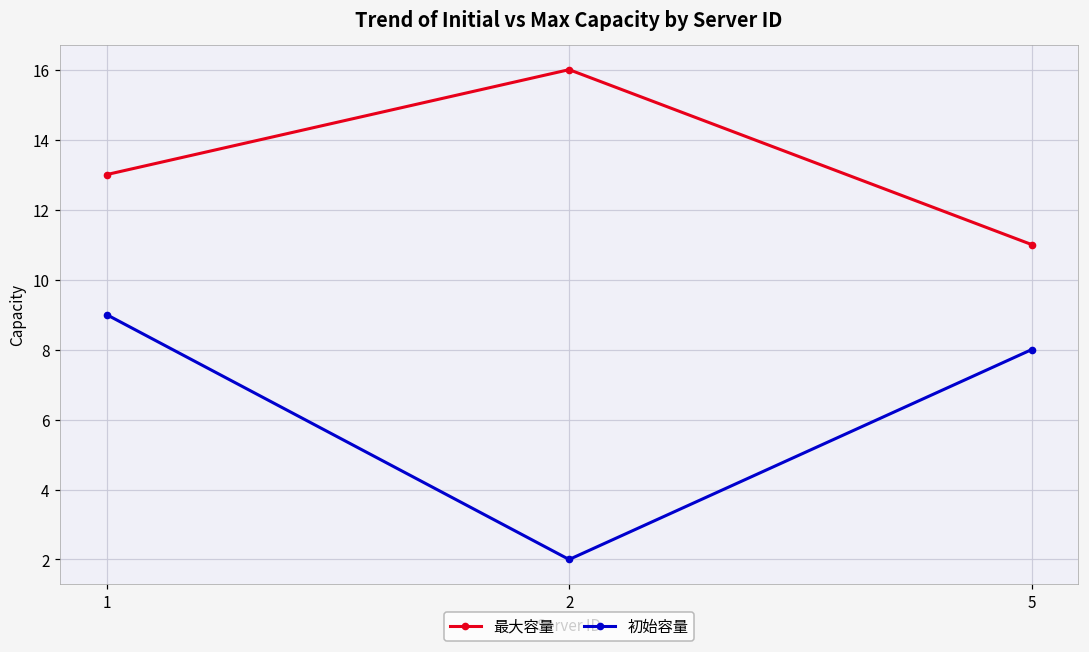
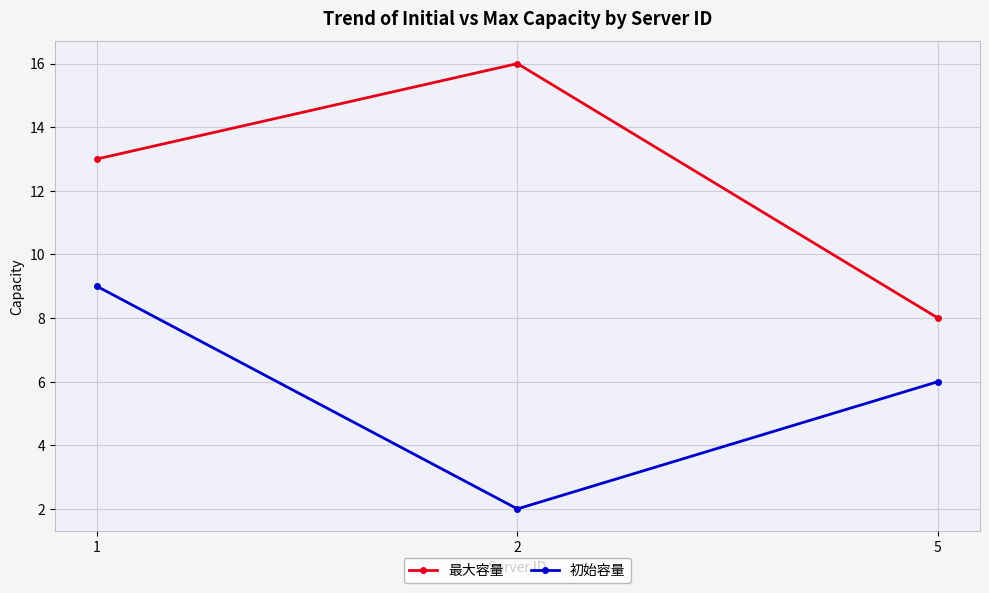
最大容量, 5: 11 -> 8
初始容量, 5: 8 -> 6
